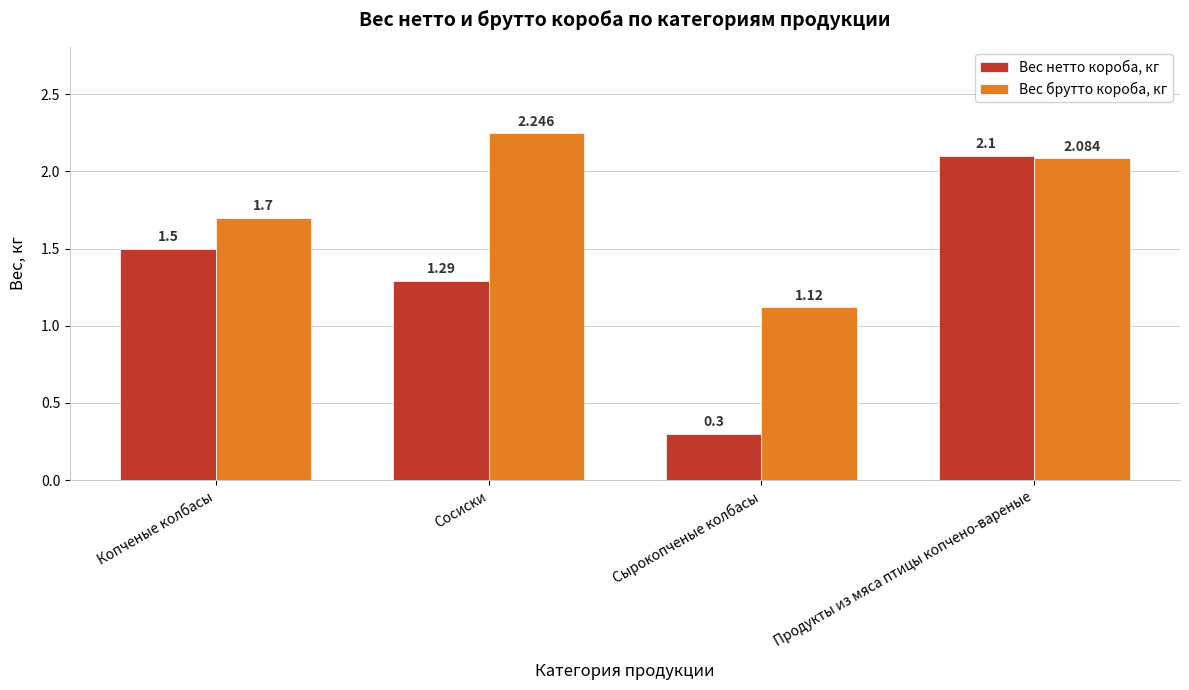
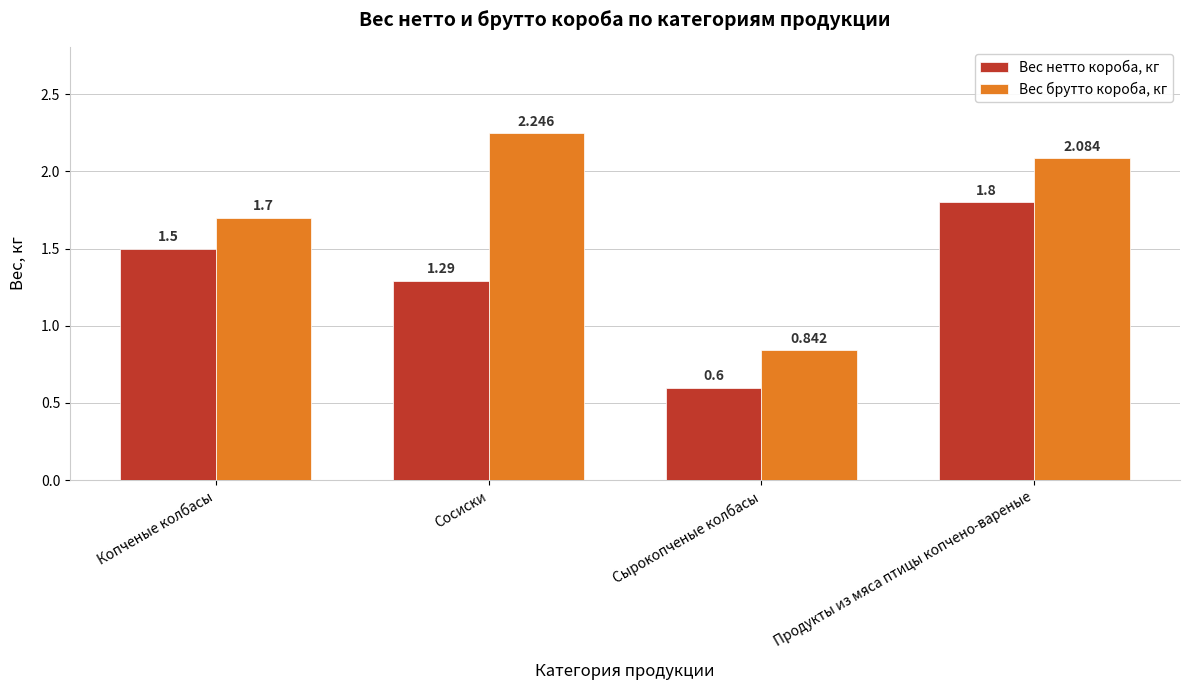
Вес нетто короба, кг, Сырокопченые колбасы: 0.3 -> 0.6
Вес брутто короба, кг, Сырокопченые колбасы: 1.12 -> 0.842
Вес нетто короба, кг, Продукты из мяса птицы копчено-вареные: 2.1 -> 1.8
